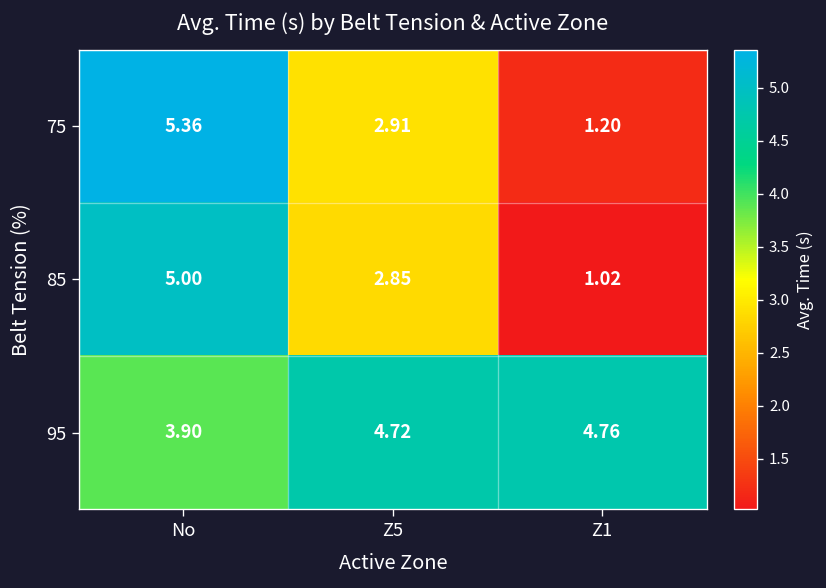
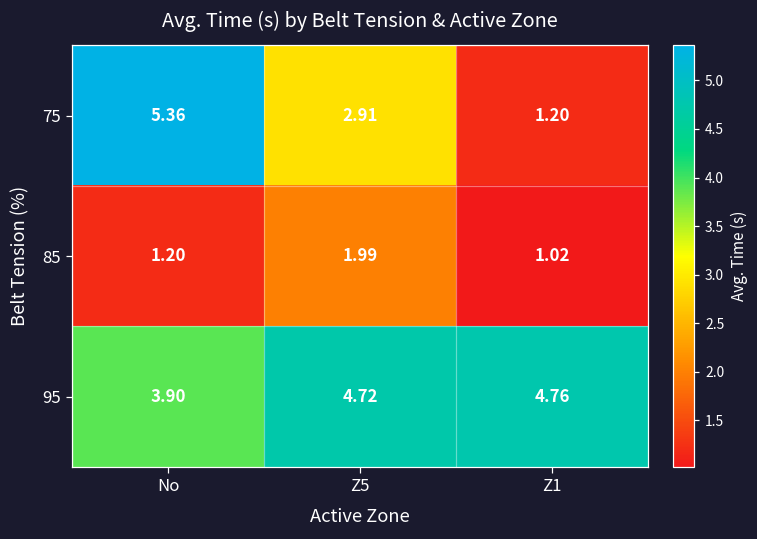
85, No: 5.00 -> 1.20
85, Z5: 2.85 -> 1.99
